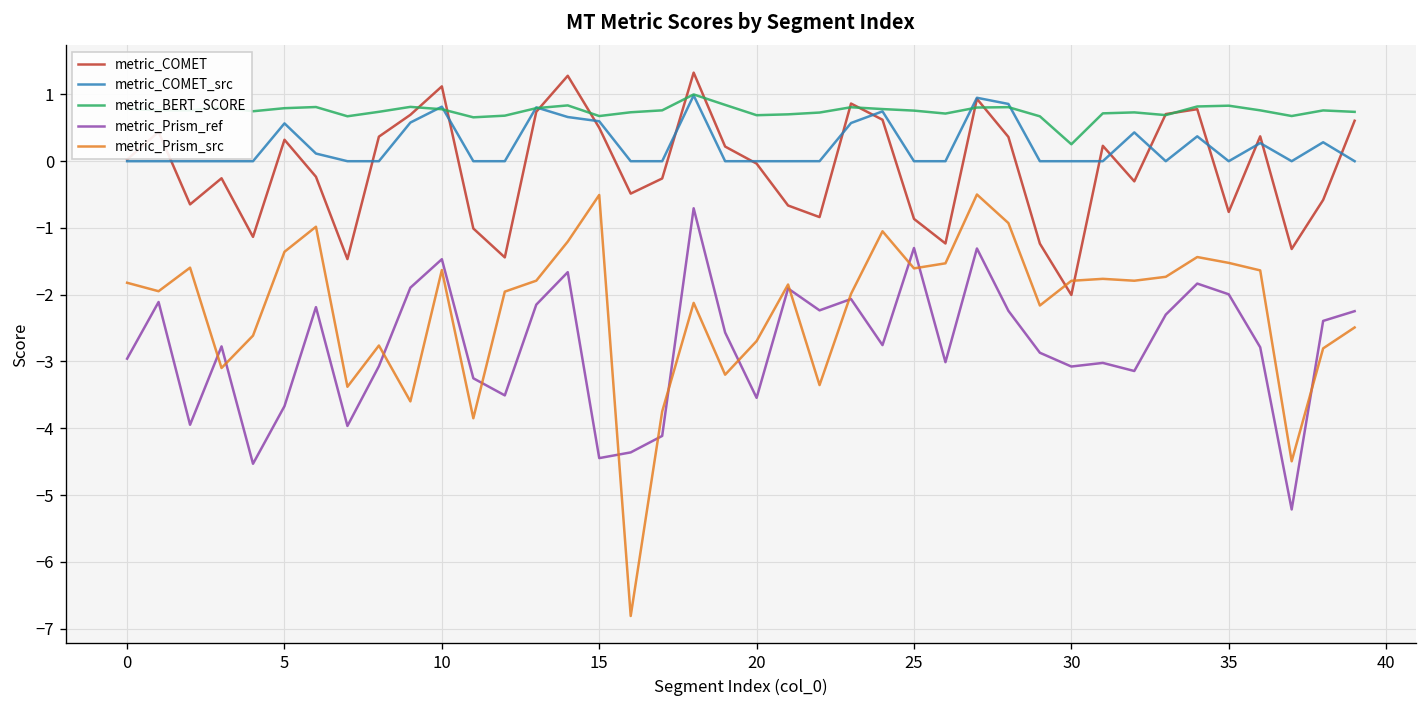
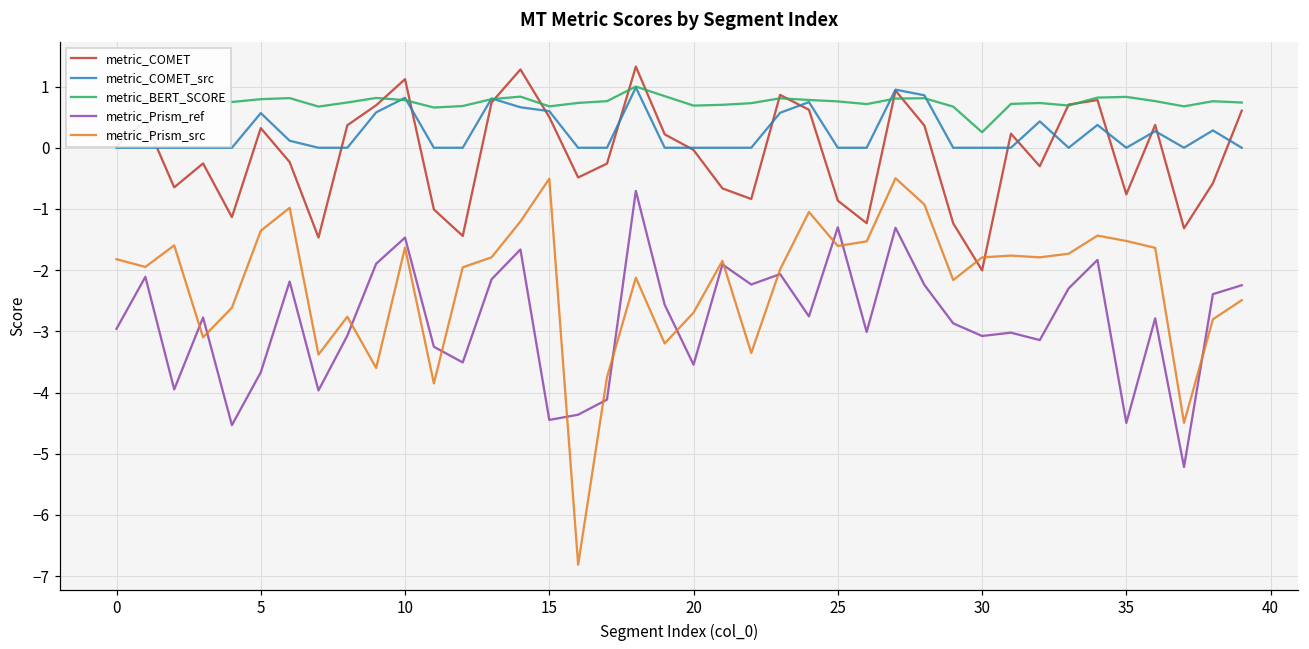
metric_Prism_ref, 35: -2.0 -> -4.5
